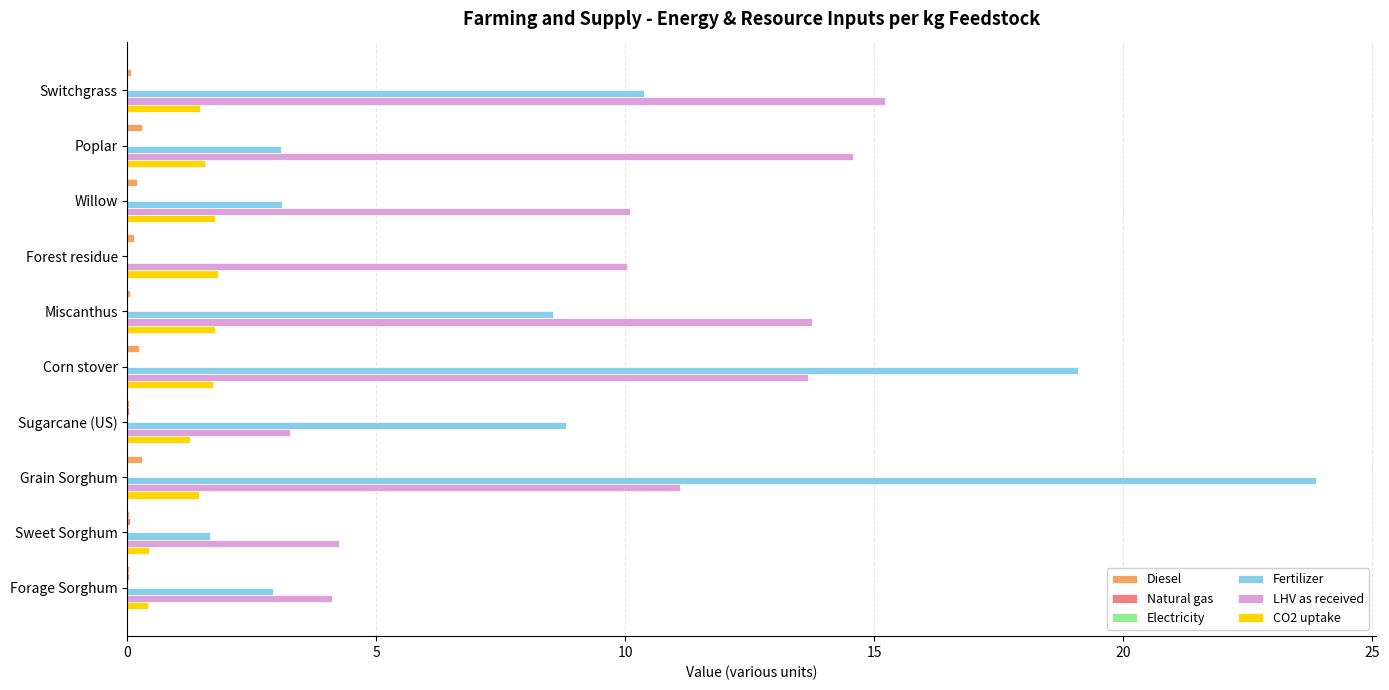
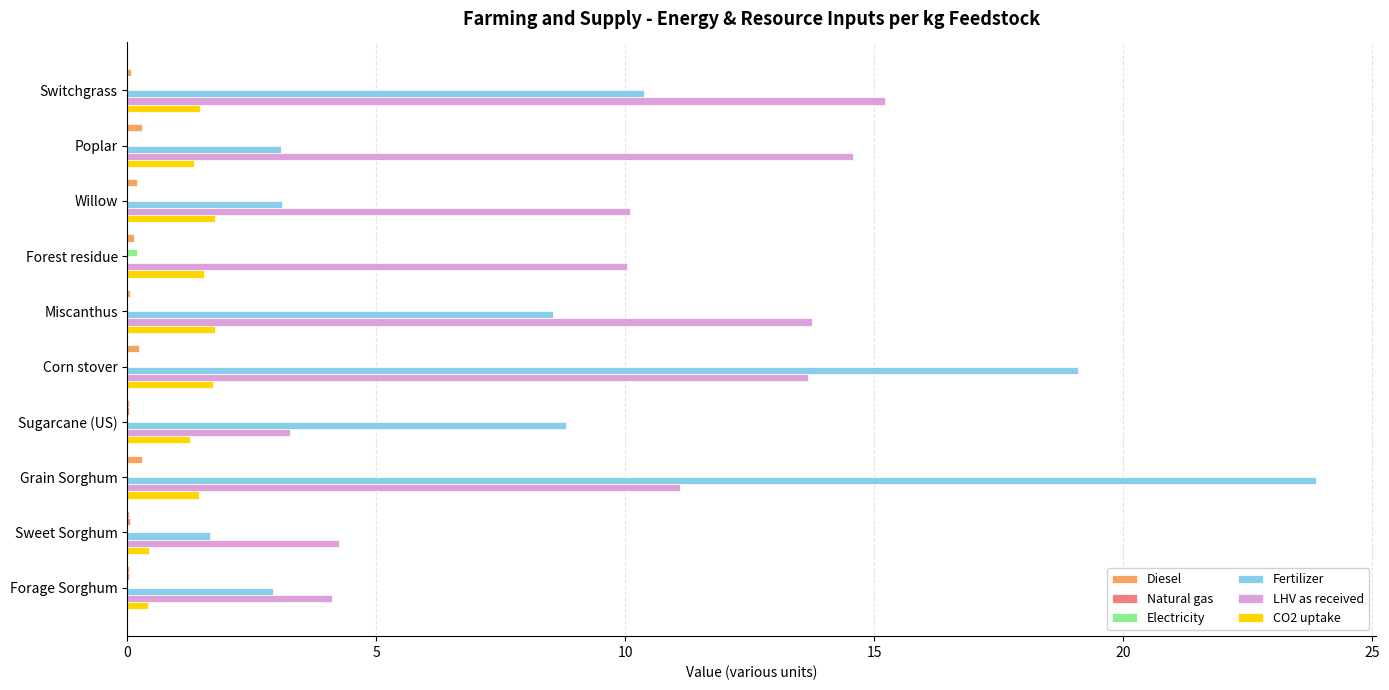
CO2 uptake, Poplar: 1.6 -> 1.3
Electricity, Forest residue: 0.0 -> 0.2
CO2 uptake, Forest residue: 1.8 -> 1.5
